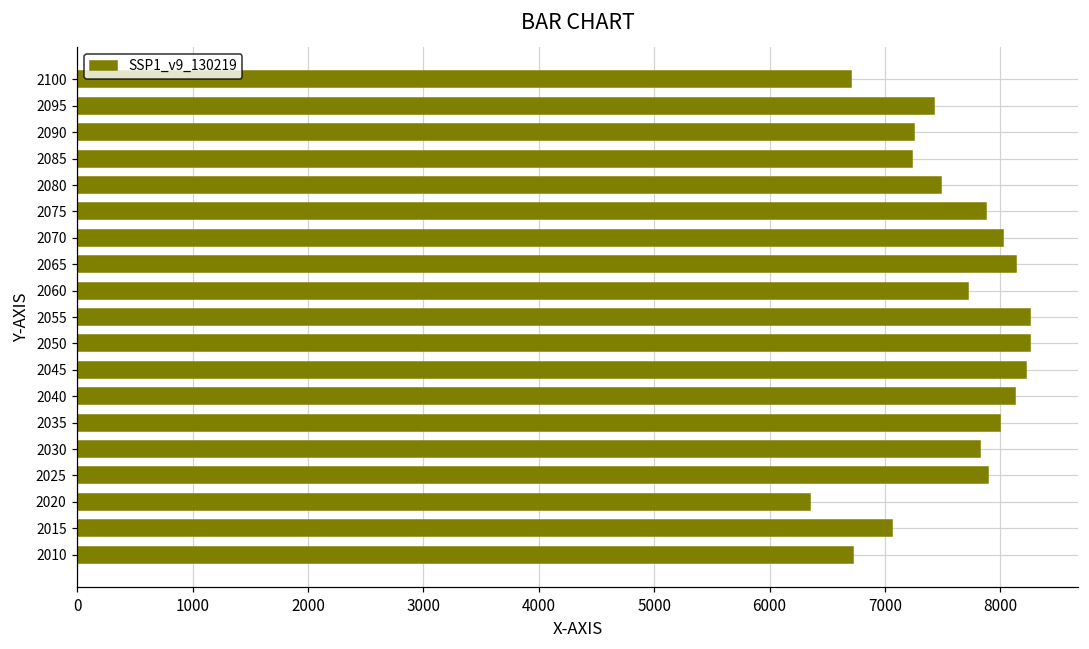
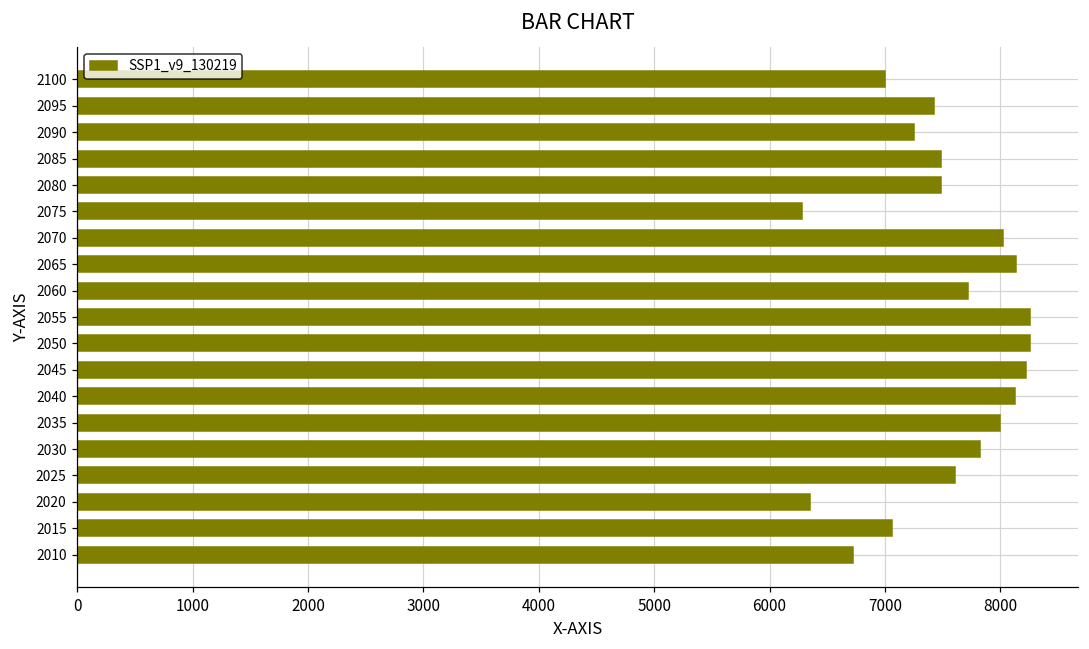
2100: 6710 -> 7000
2085: 7230 -> 7490
2075: 7880 -> 6280
2025: 7890 -> 7610
